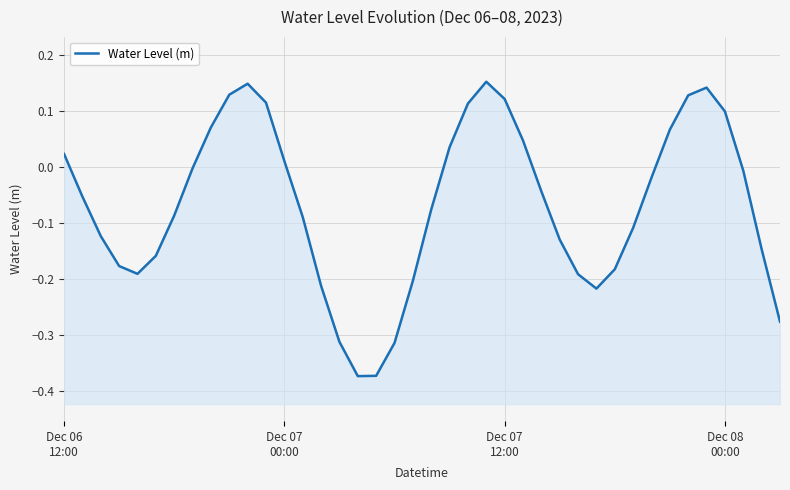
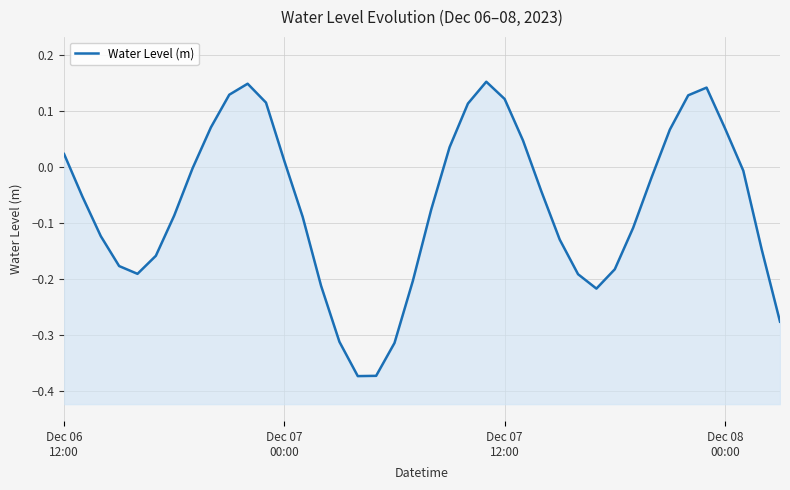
Dec 08 00:00: 0.10 -> 0.07
